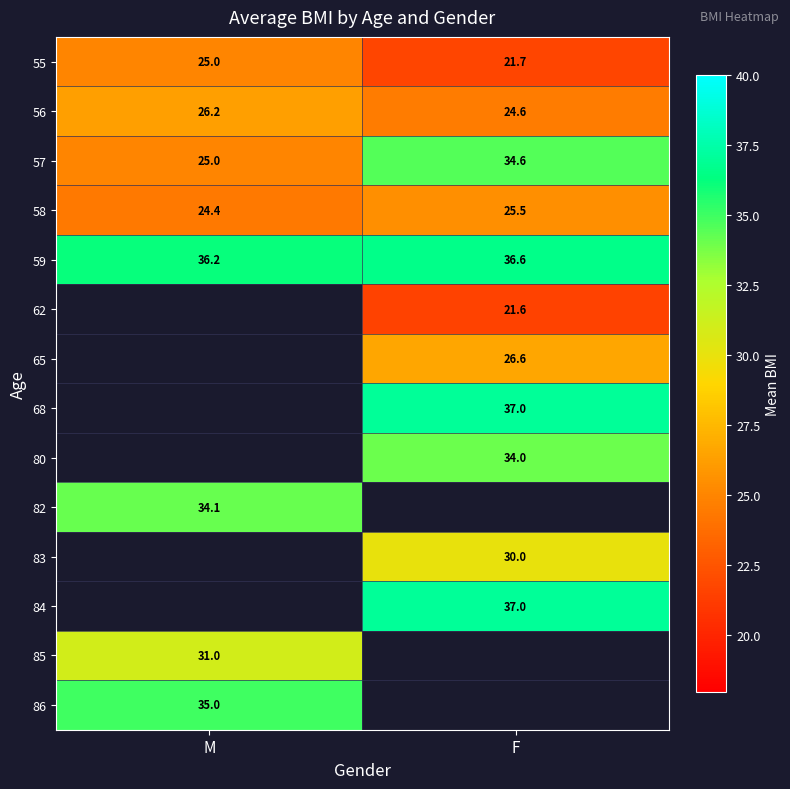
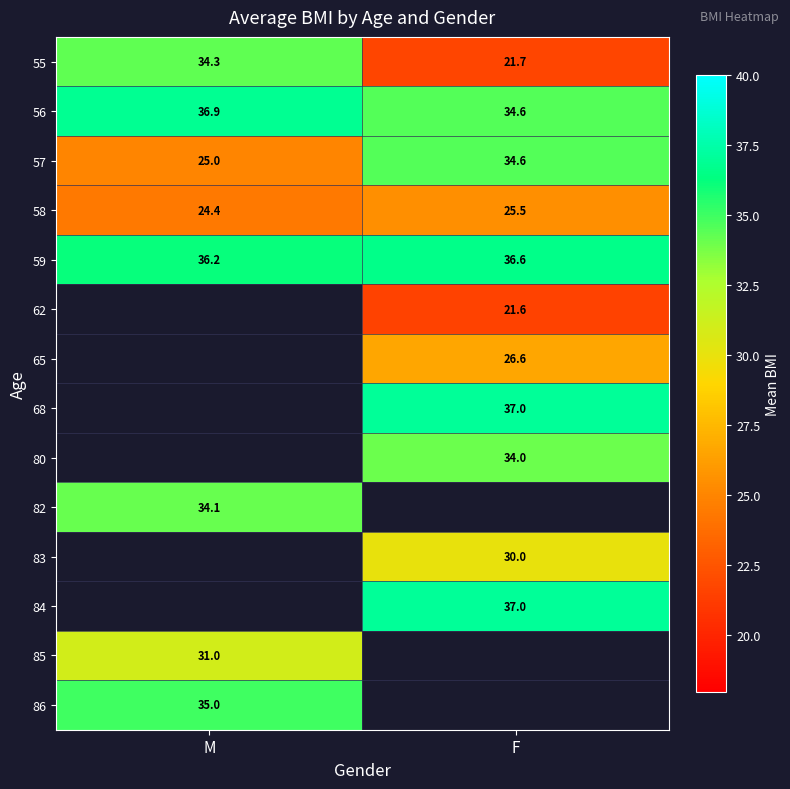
55, M: 25.0 -> 34.3
56, M: 26.2 -> 36.9
56, F: 24.6 -> 34.6
